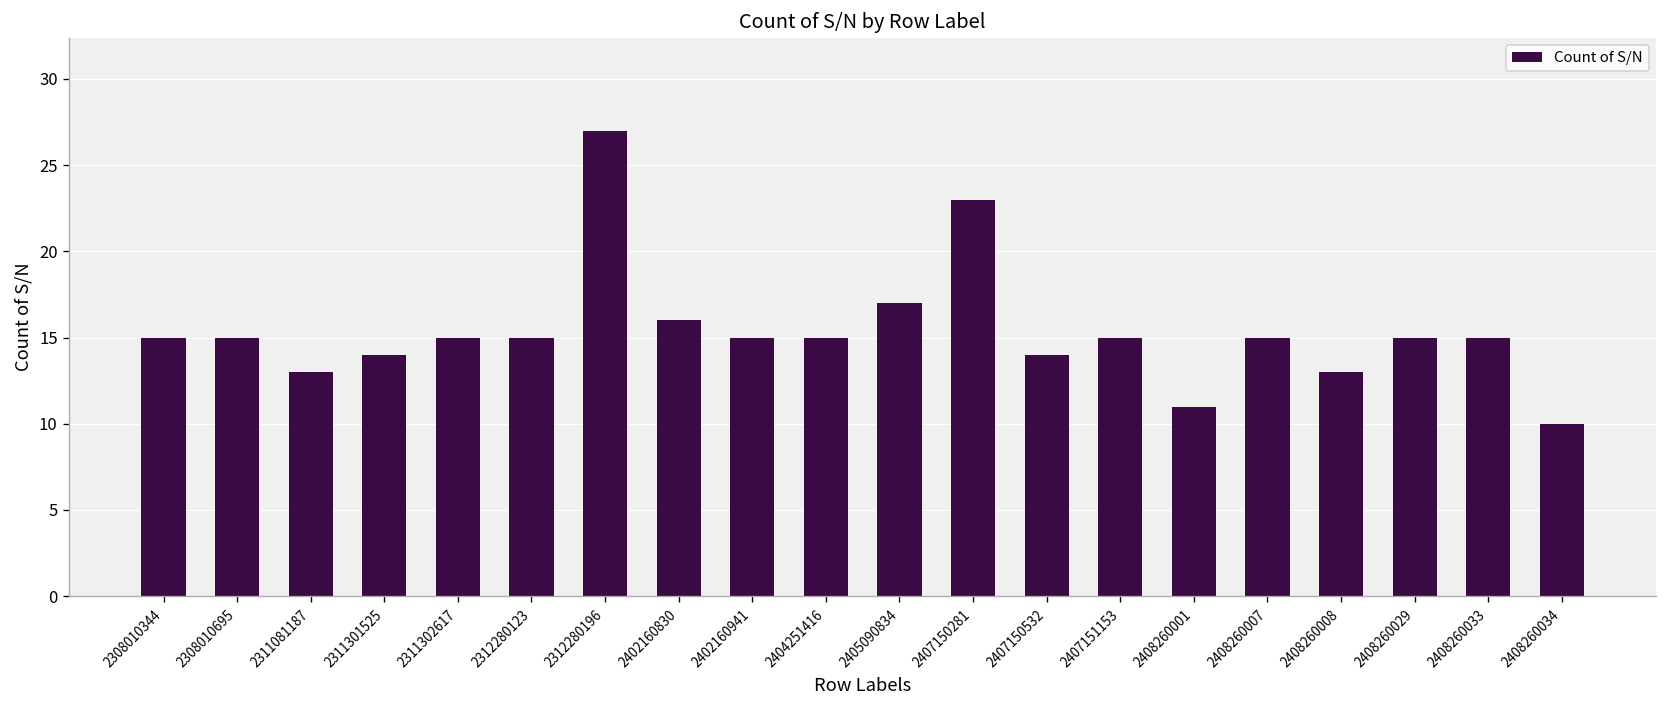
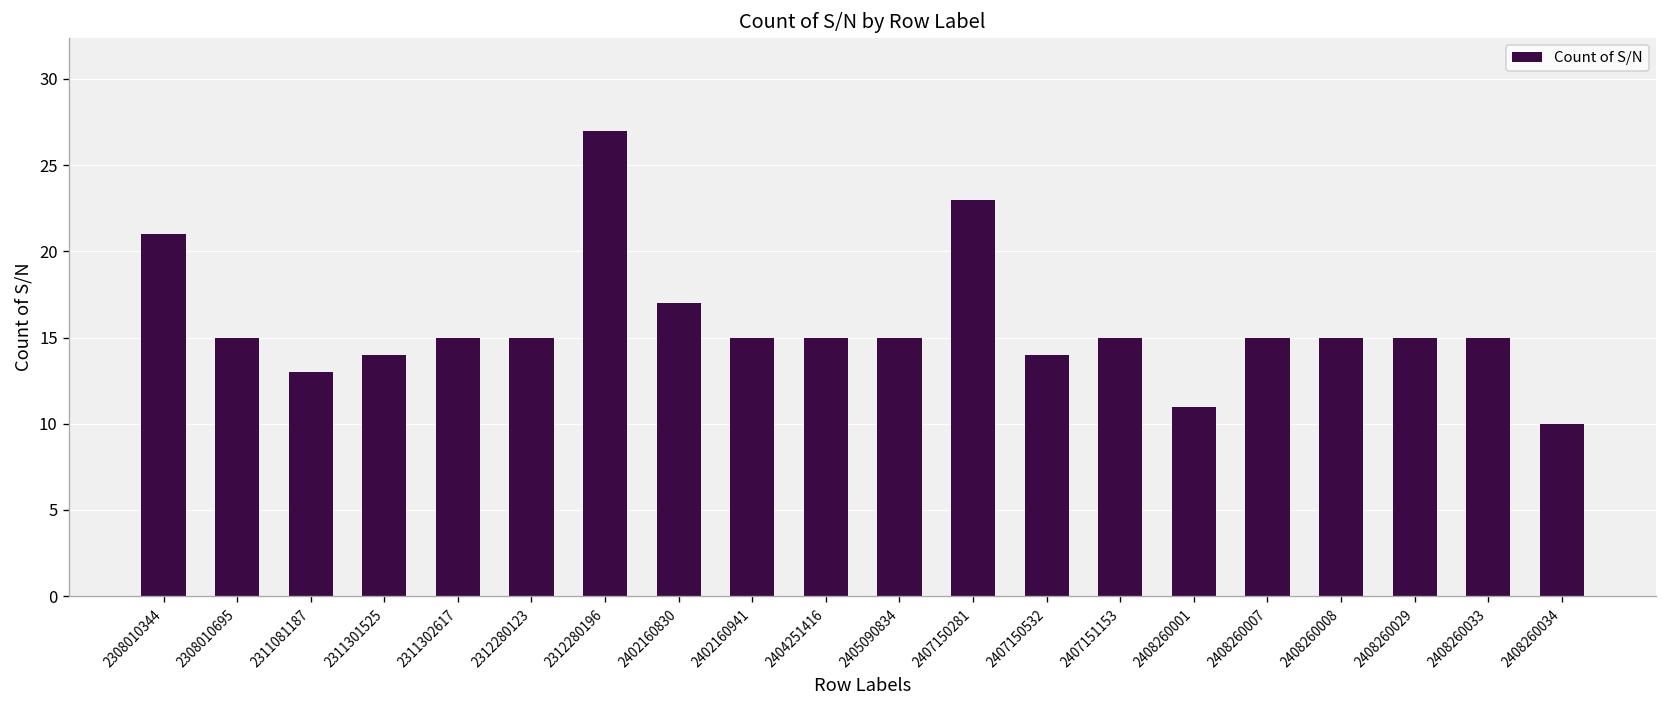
2308010344: 15 -> 21
2402160830: 16 -> 17
2405090834: 17 -> 15
2408260008: 13 -> 15
